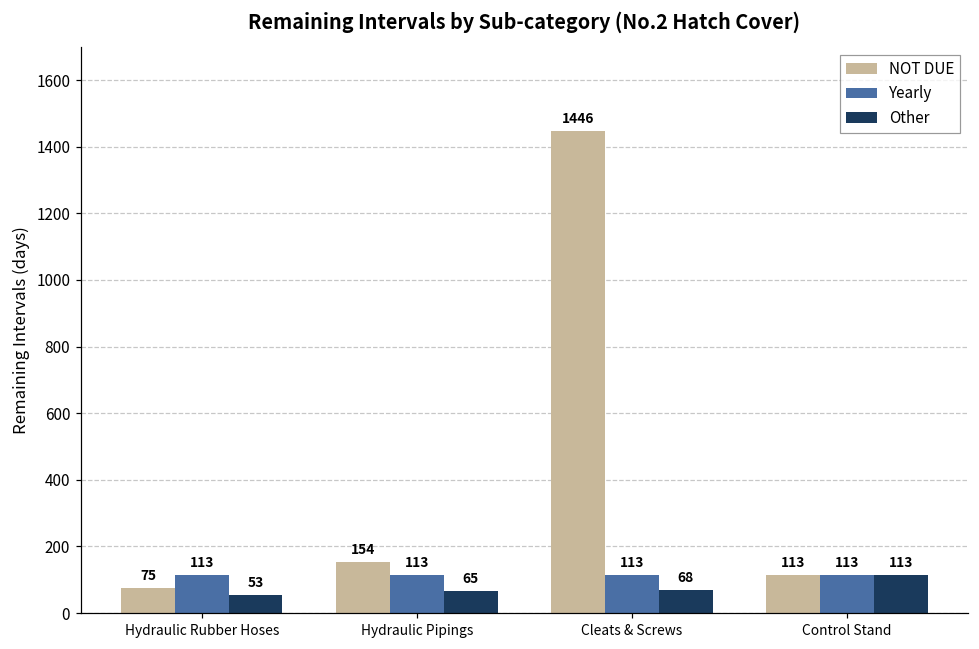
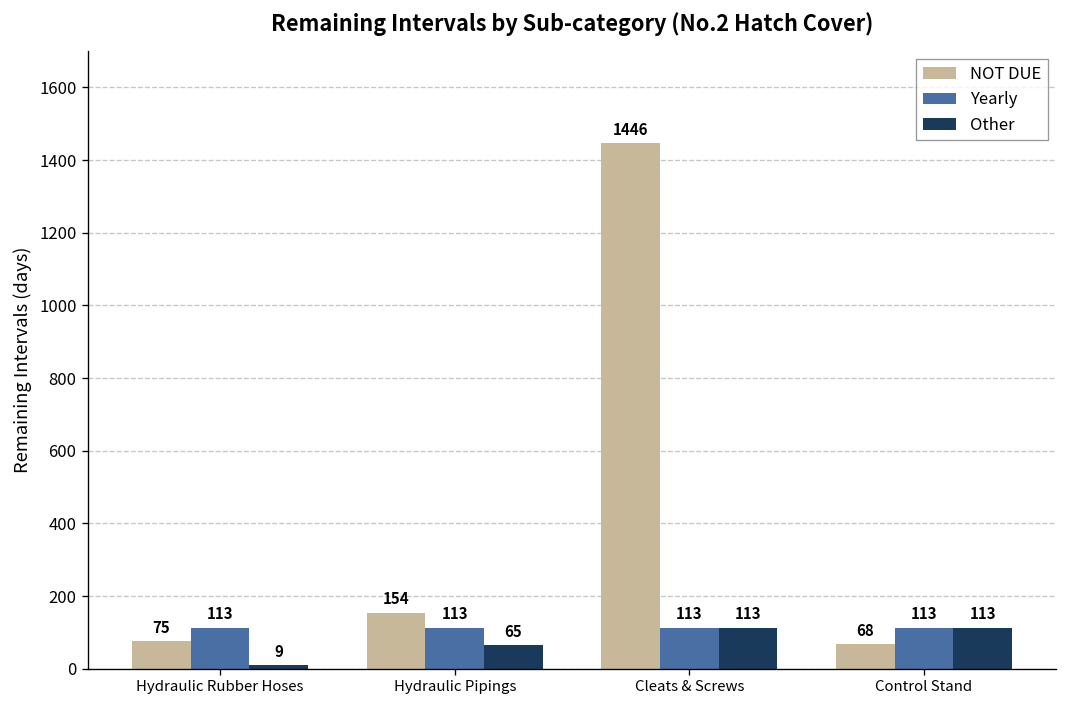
Other, Hydraulic Rubber Hoses: 53 -> 9
Other, Cleats & Screws: 68 -> 113
NOT DUE, Control Stand: 113 -> 68
